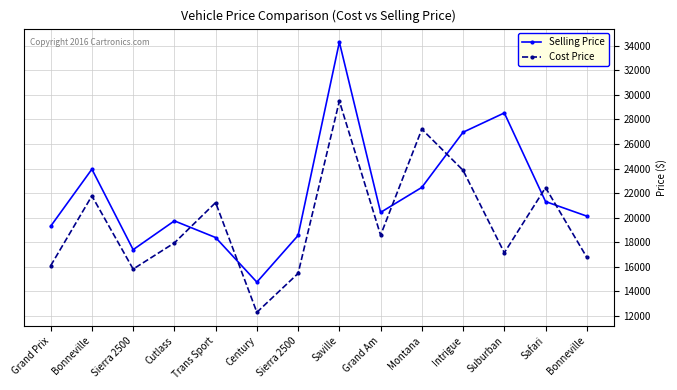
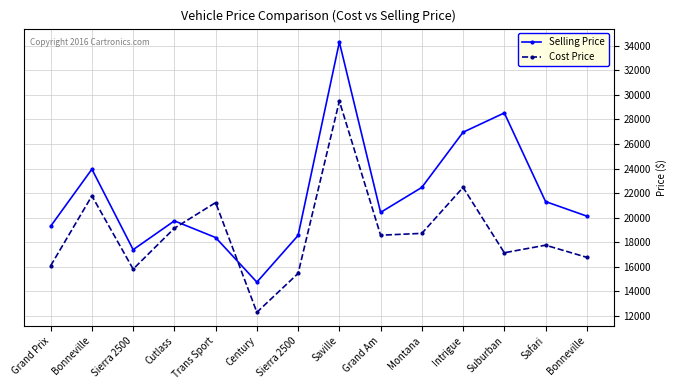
Cost Price, Cutlass: 17900 -> 19100
Cost Price, Montana: 27200 -> 18700
Cost Price, Intrigue: 23900 -> 22500
Cost Price, Safari: 22400 -> 17800
